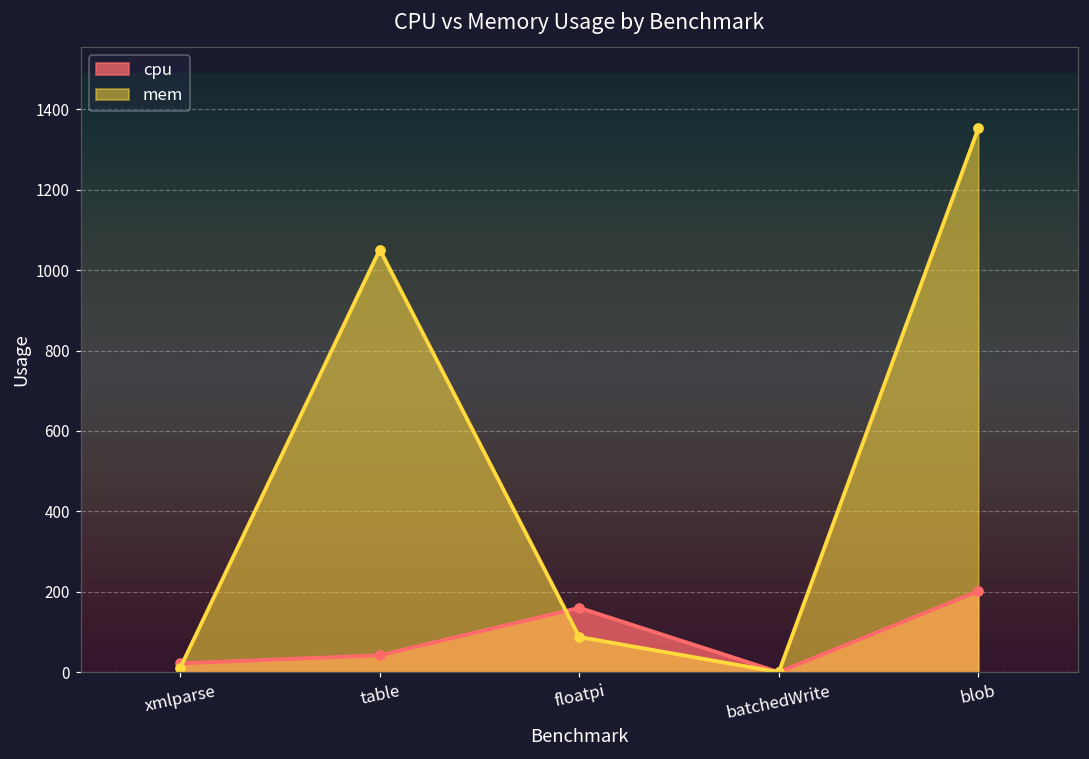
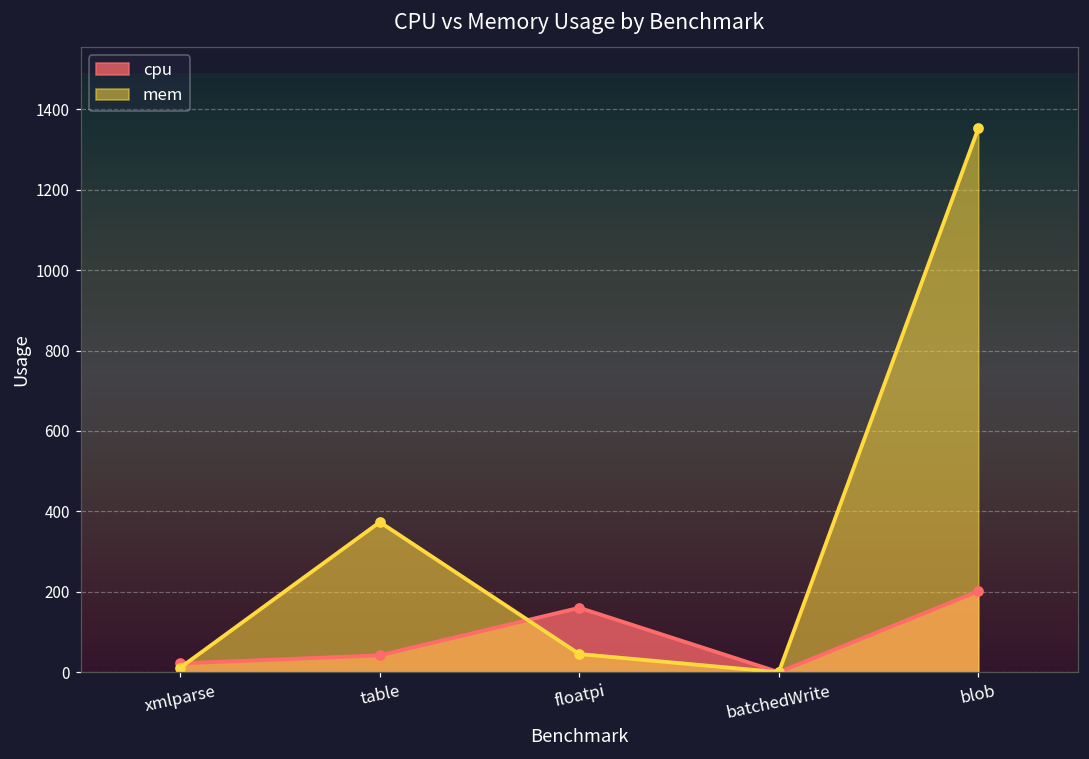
mem, table: 1050 -> 370
mem, floatpi: 90 -> 50
